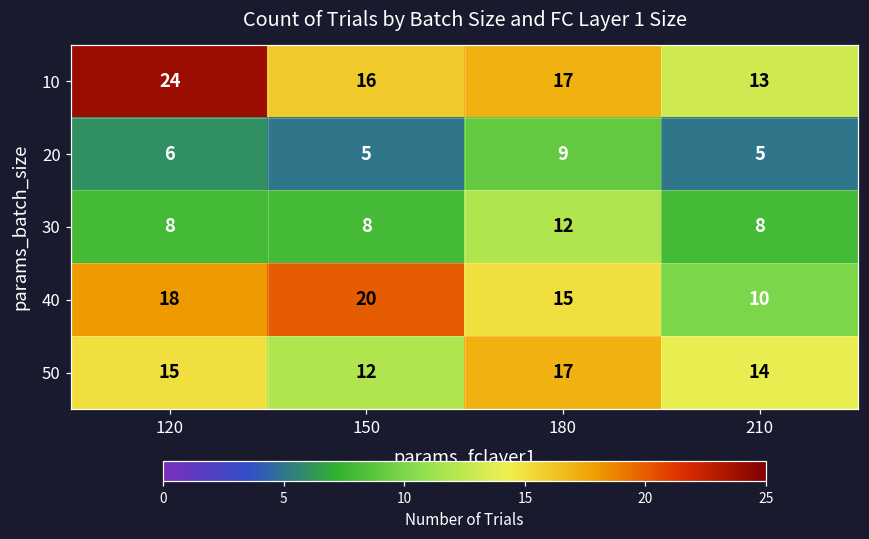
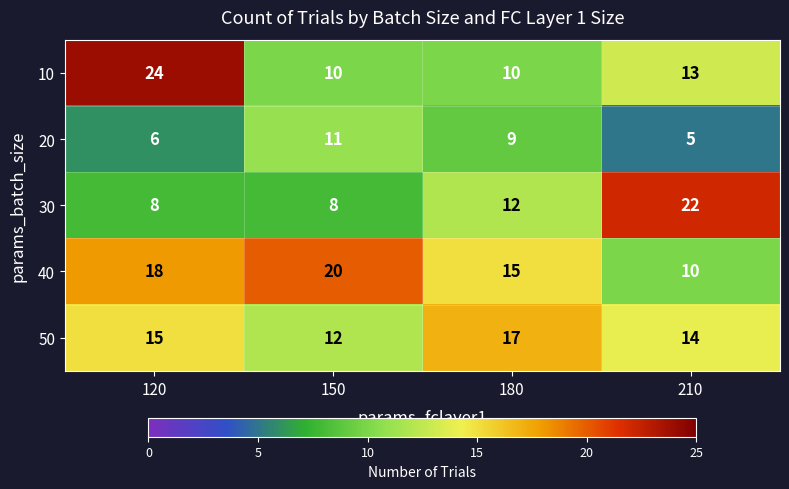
10, 150: 16 -> 10
10, 180: 17 -> 10
20, 150: 5 -> 11
30, 210: 8 -> 22
